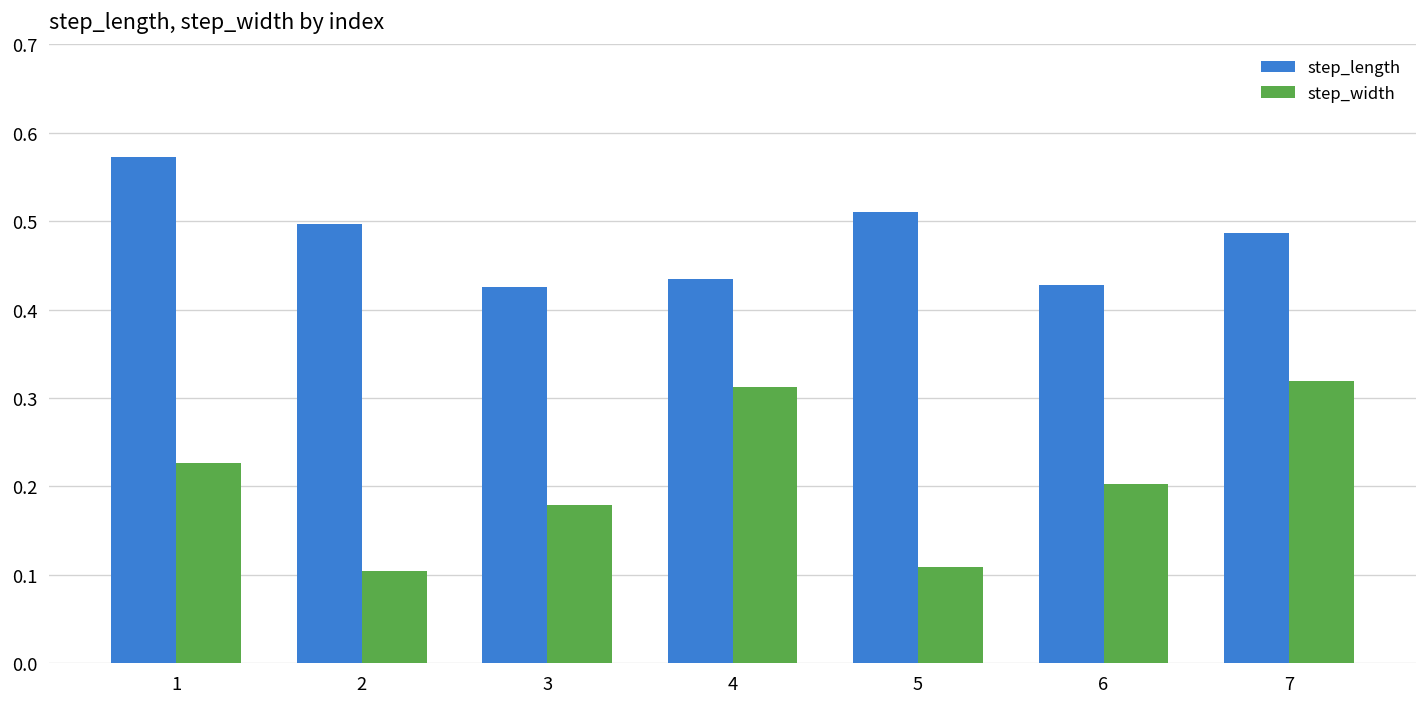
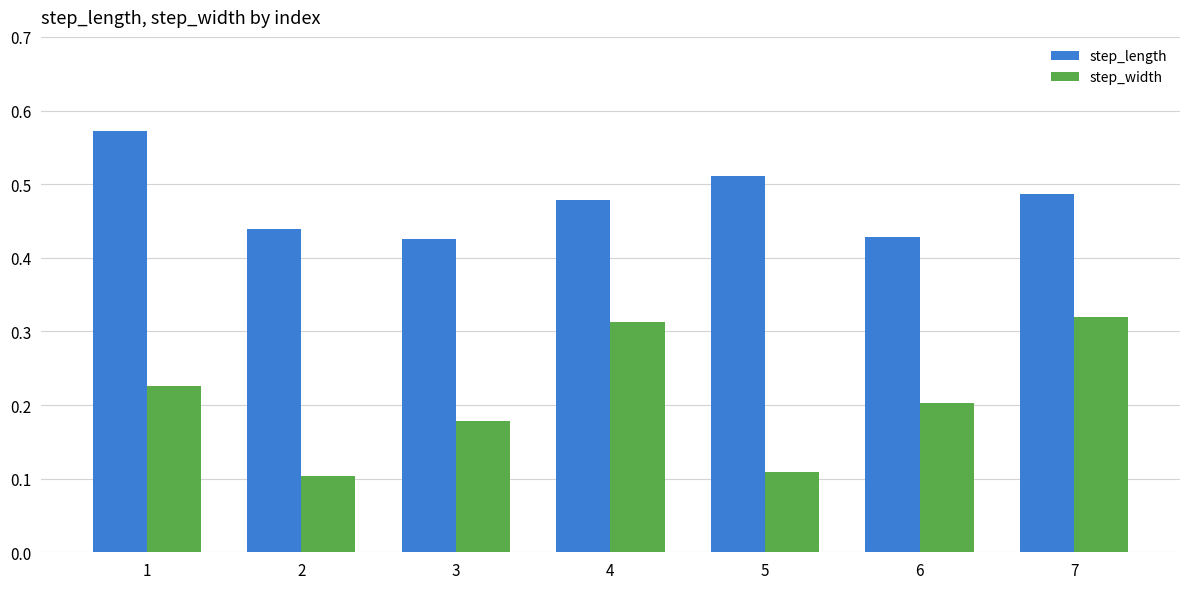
step_length, 2: 0.50 -> 0.44
step_length, 4: 0.44 -> 0.48
